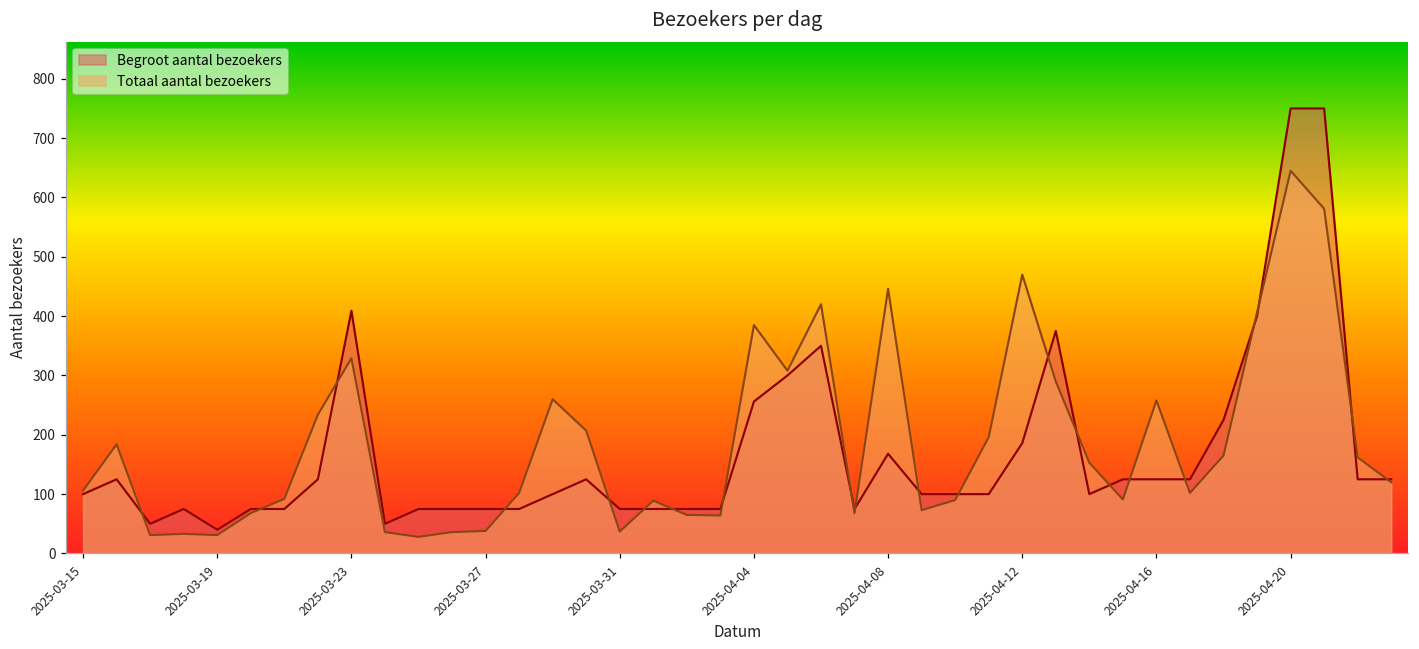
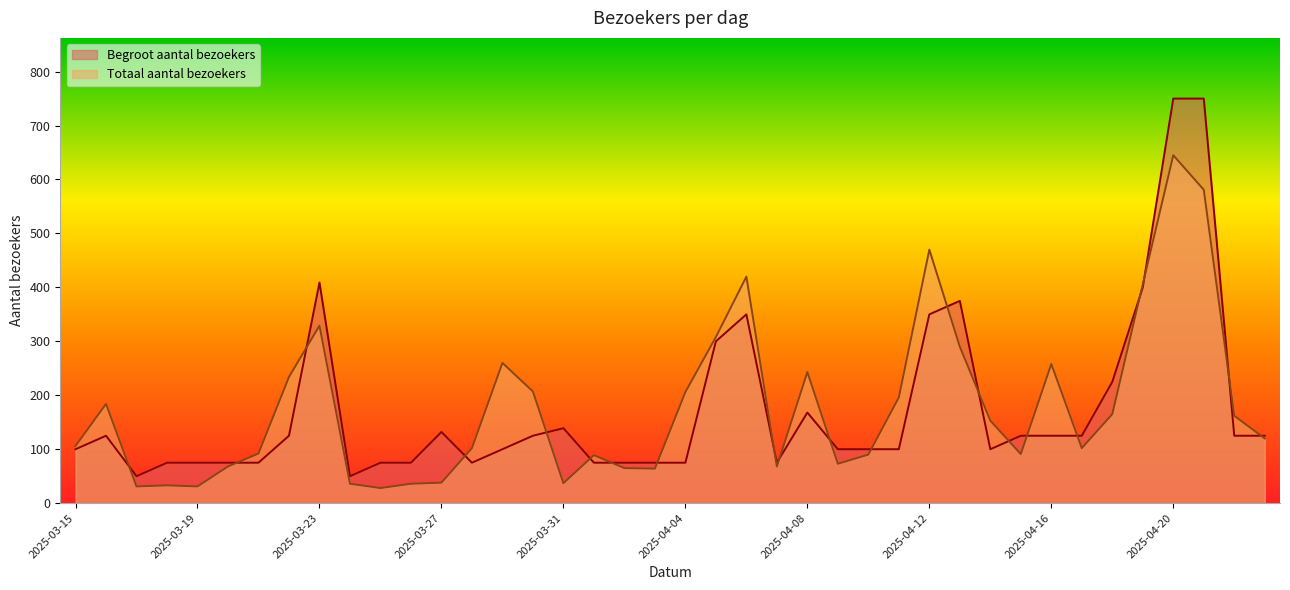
Begroot aantal bezoekers, 2025-03-19: 40 -> 80
Begroot aantal bezoekers, 2025-03-27: 80 -> 130
Begroot aantal bezoekers, 2025-03-31: 80 -> 140
Begroot aantal bezoekers, 2025-04-04: 260 -> 80
Totaal aantal bezoekers, 2025-04-04: 390 -> 210
Totaal aantal bezoekers, 2025-04-08: 450 -> 240
Begroot aantal bezoekers, 2025-04-12: 190 -> 350
